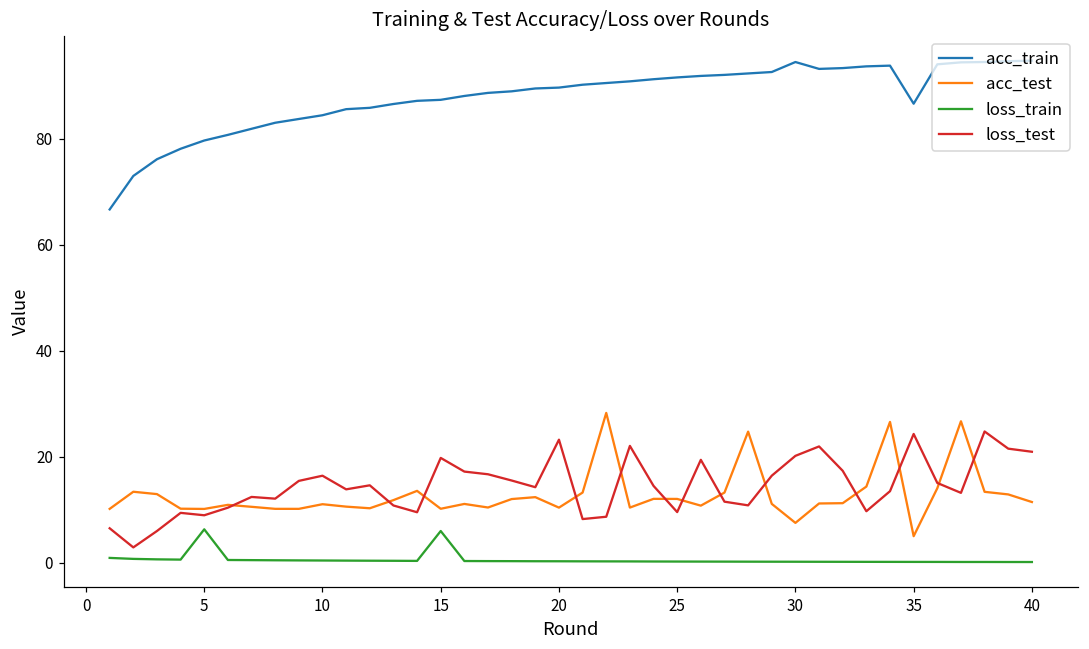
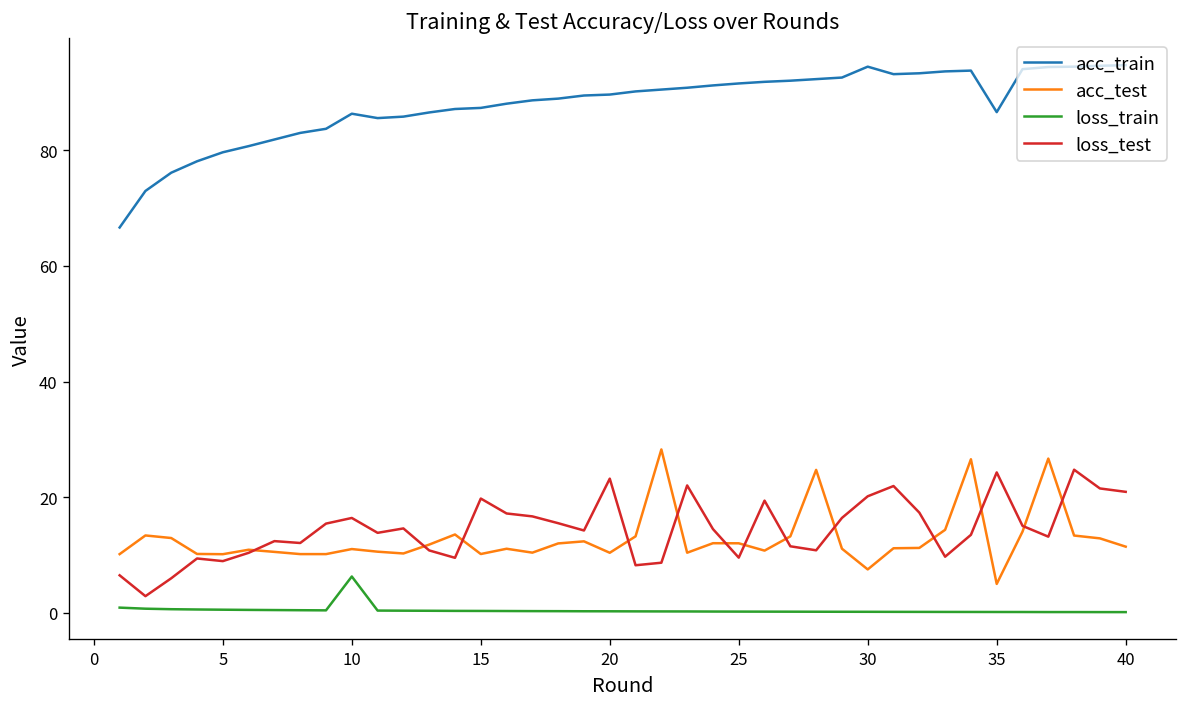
loss_train, 5: 6 -> 1
acc_train, 10: 84 -> 86
loss_train, 10: 0 -> 6
loss_train, 15: 6 -> 0
